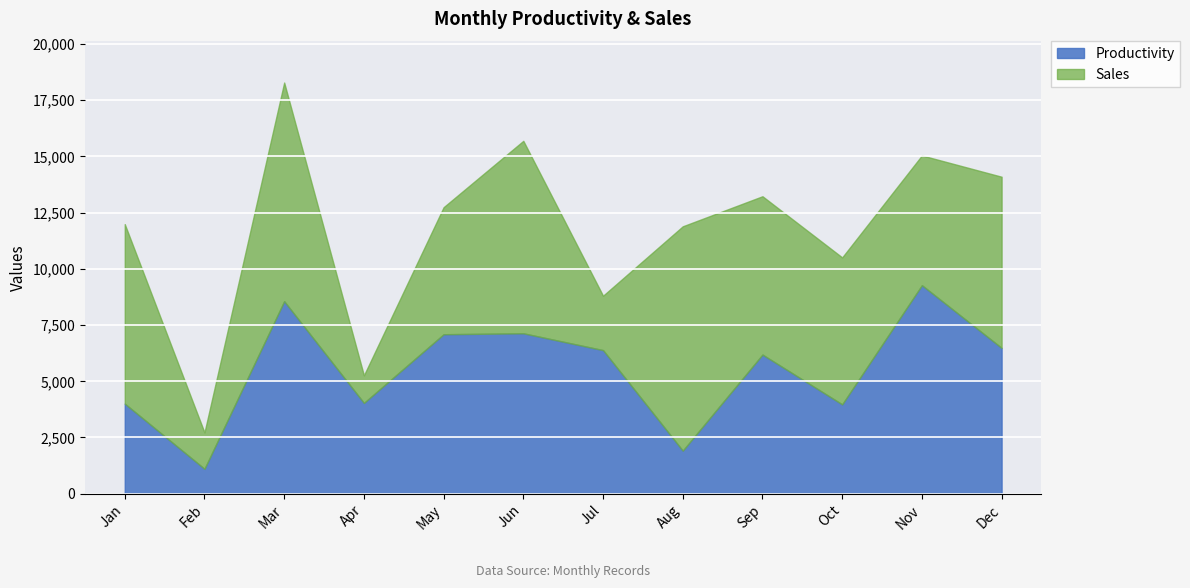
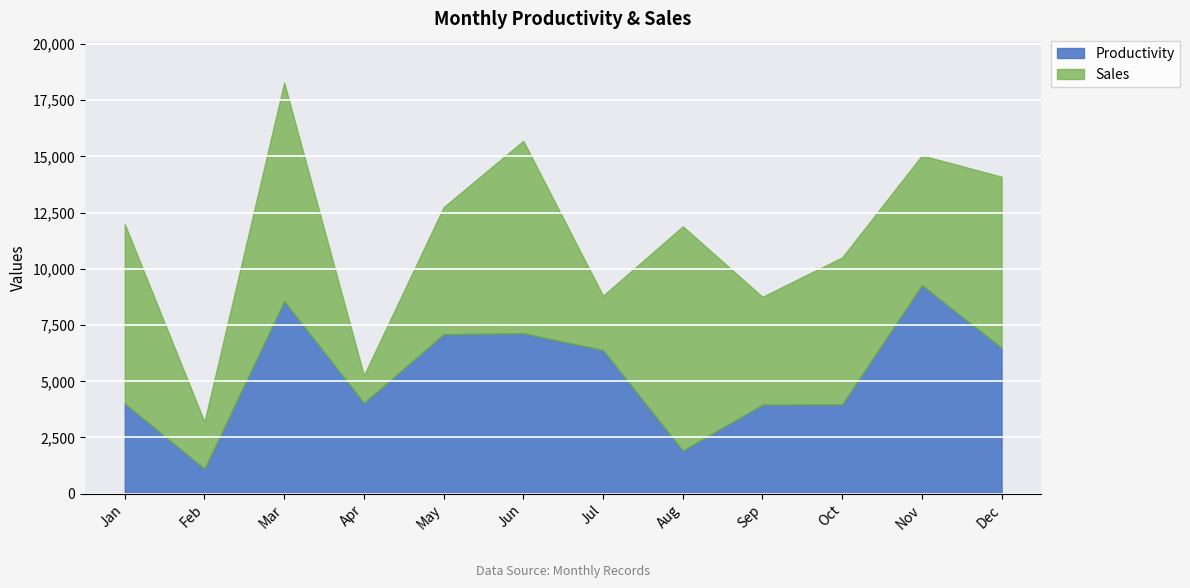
Sales, Feb: 1,600 -> 2,100
Productivity, Sep: 6,200 -> 4,000
Sales, Sep: 7,000 -> 4,800
